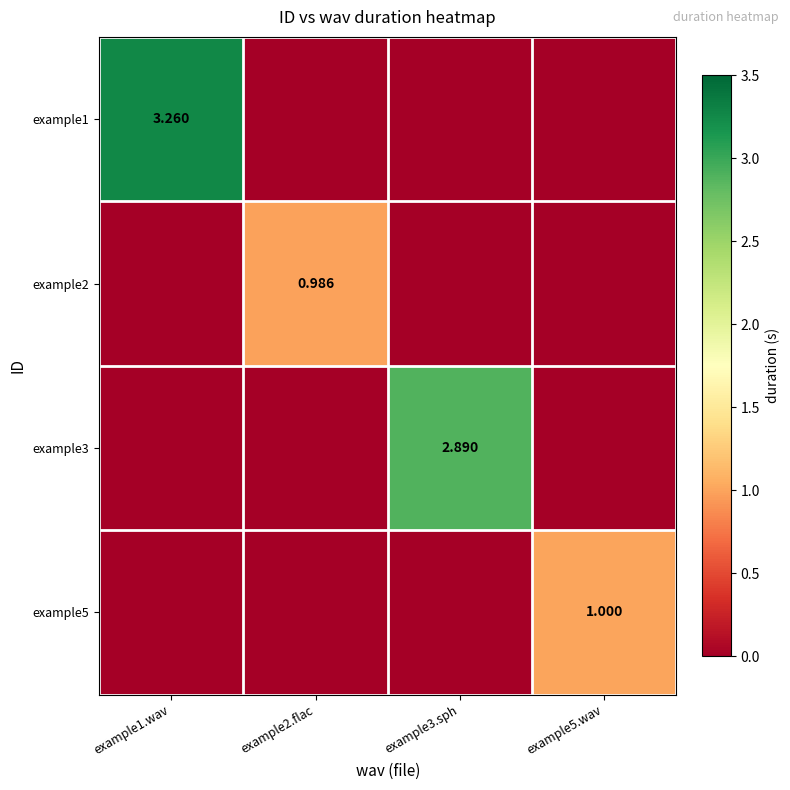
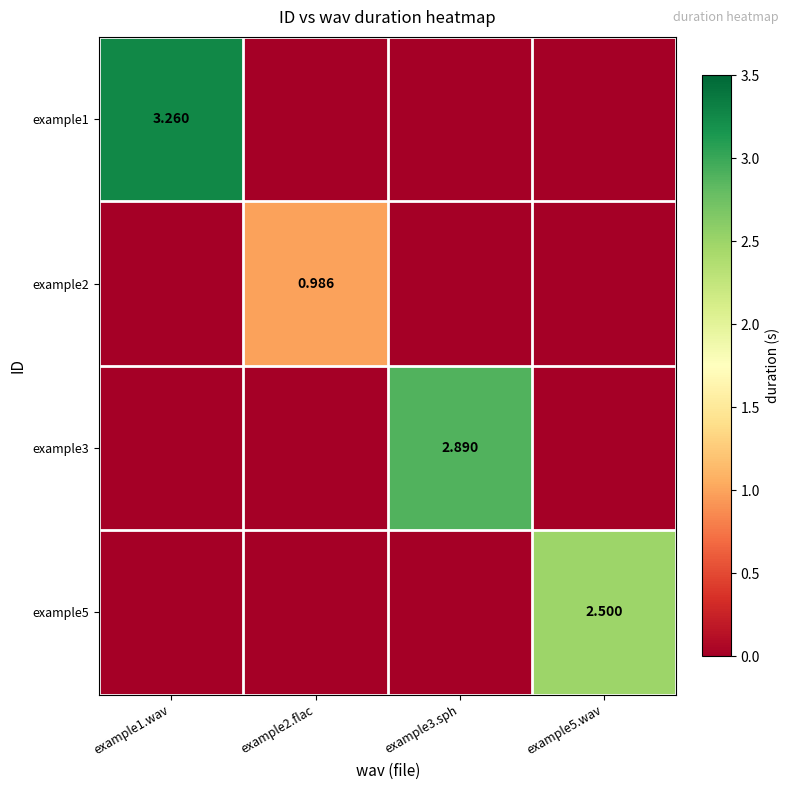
example5, example5.wav: 1.000 -> 2.500
